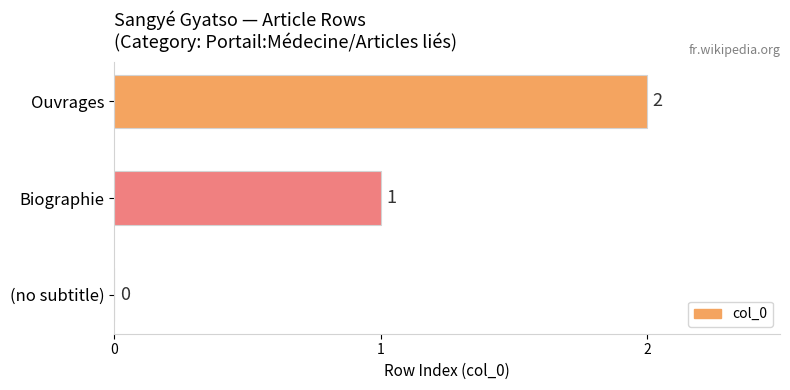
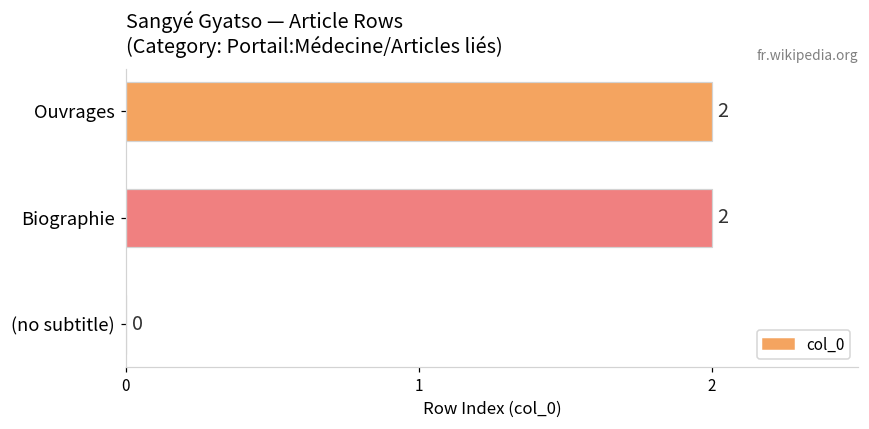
Biographie: 1 -> 2
